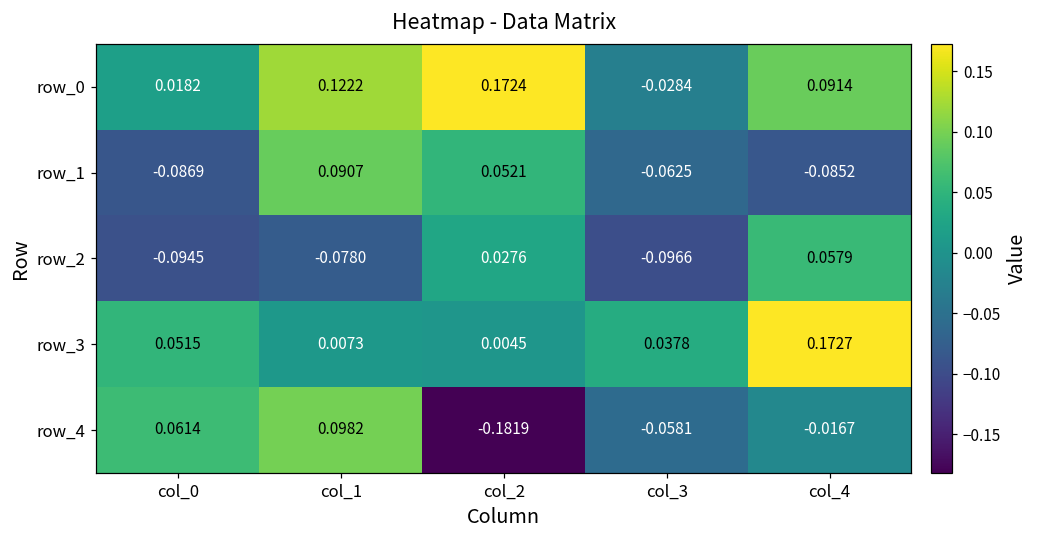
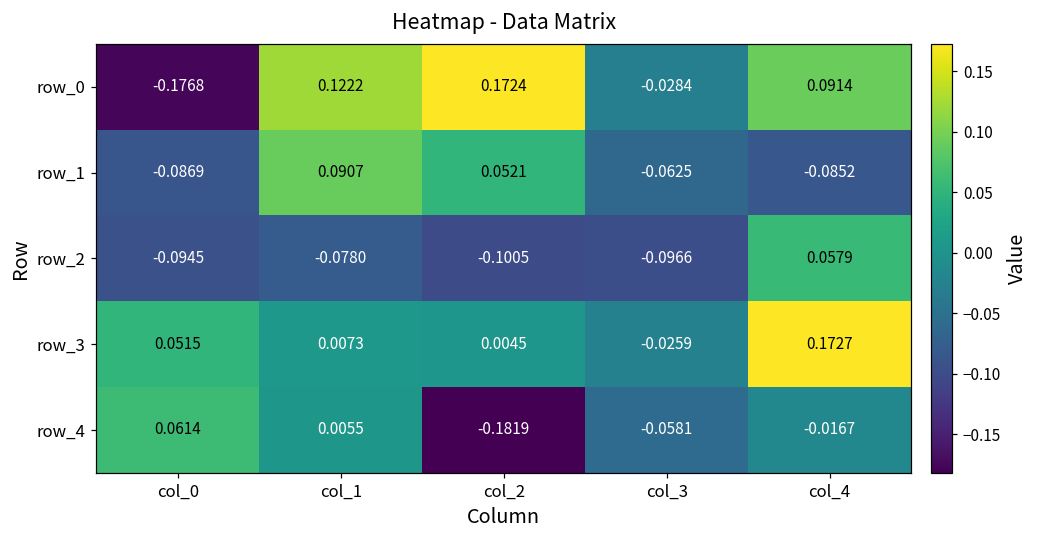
row_0, col_0: 0.0182 -> -0.1768
row_2, col_2: 0.0276 -> -0.1005
row_3, col_3: 0.0378 -> -0.0259
row_4, col_1: 0.0982 -> 0.0055
